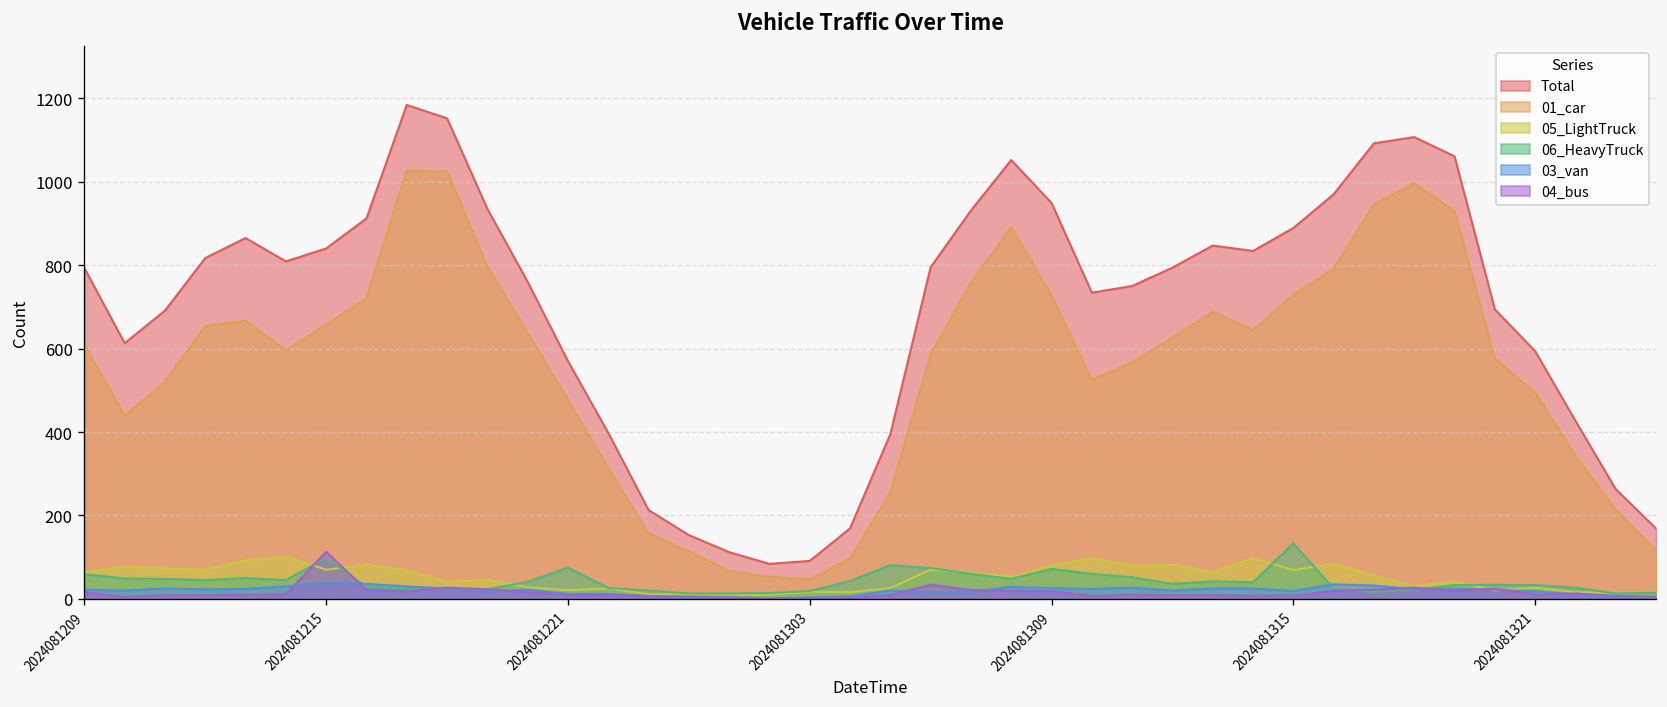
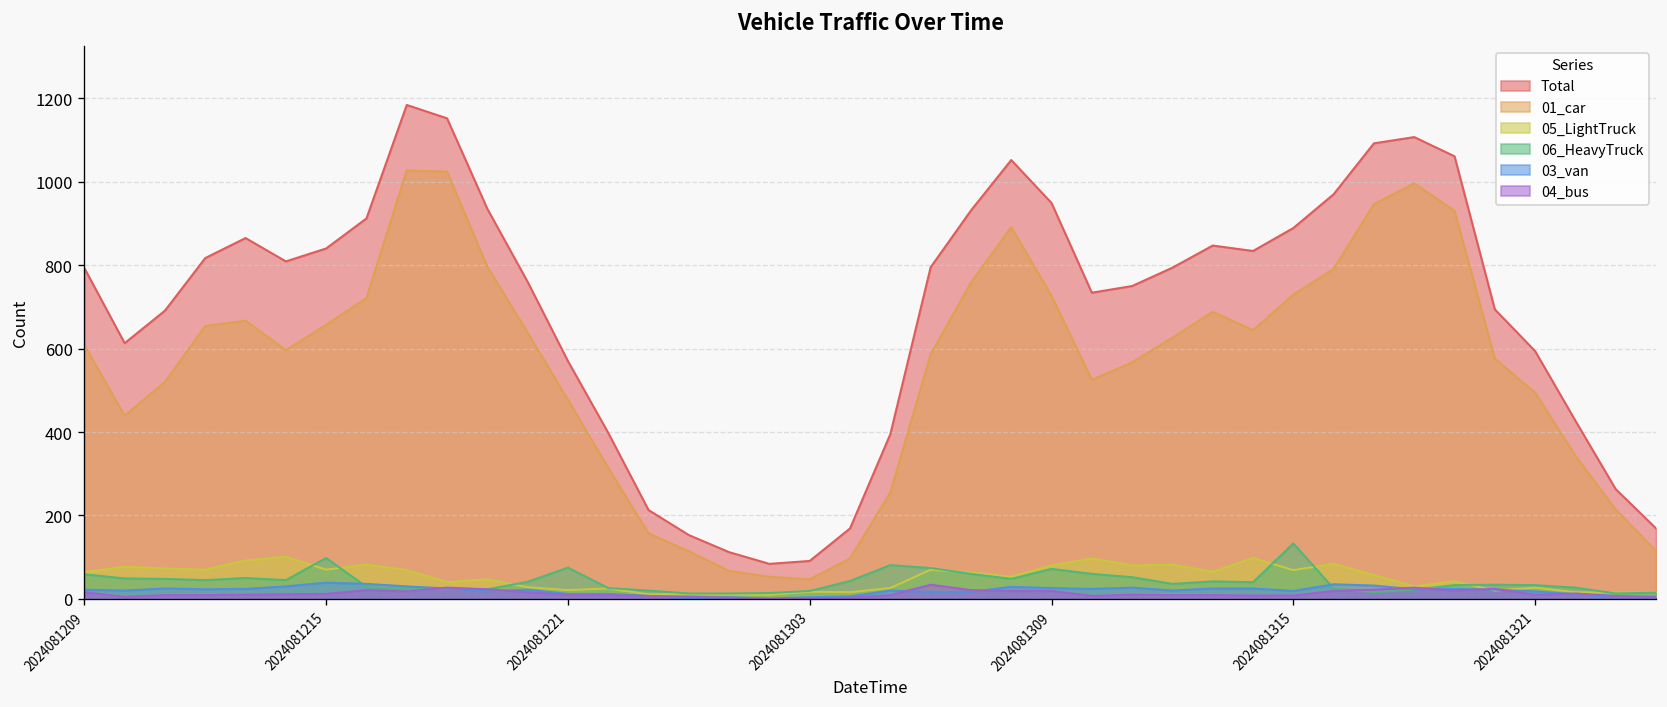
04_bus, 2024081215: 110 -> 10
